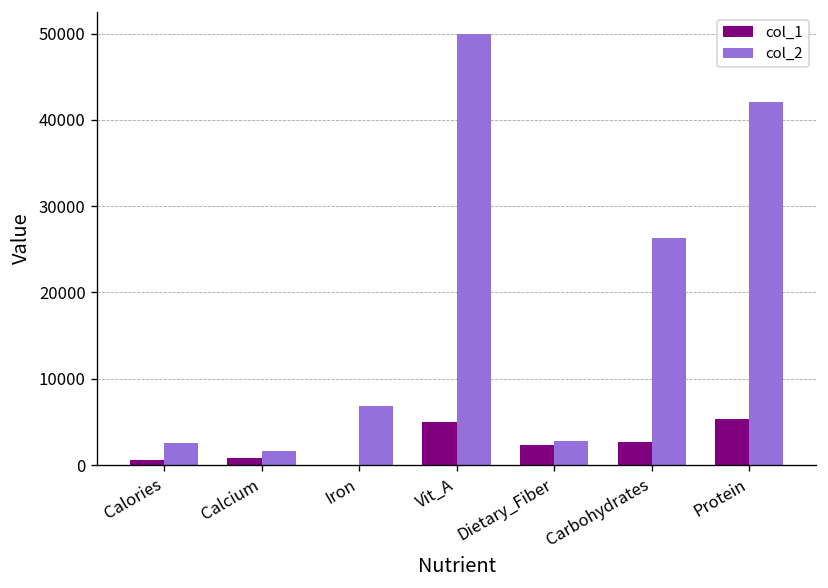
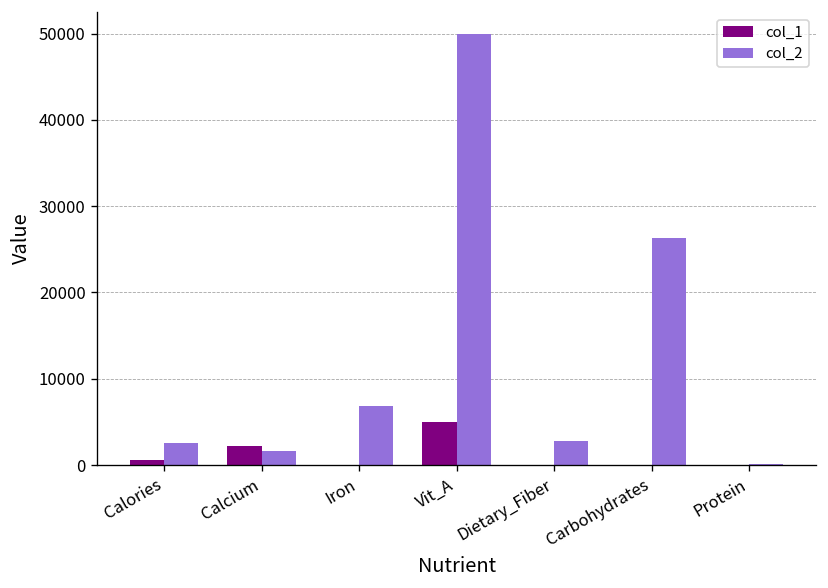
col_1, Calcium: 1000 -> 2000
col_1, Dietary_Fiber: 2000 -> 0
col_1, Carbohydrates: 3000 -> 0
col_1, Protein: 5000 -> 0
col_2, Protein: 42000 -> 0
